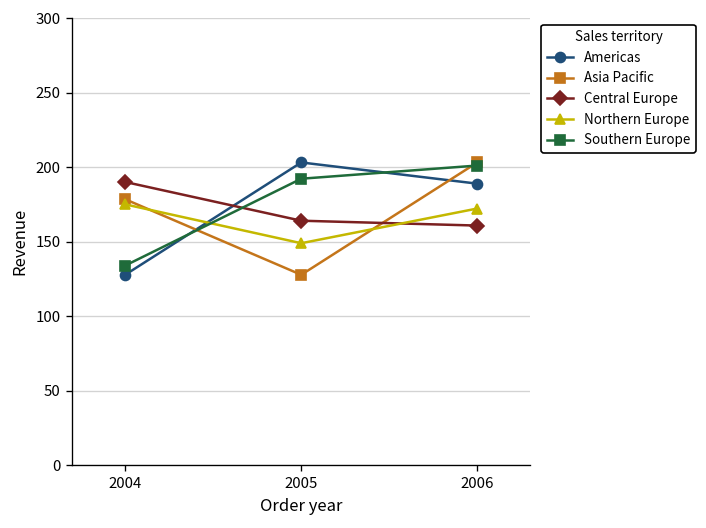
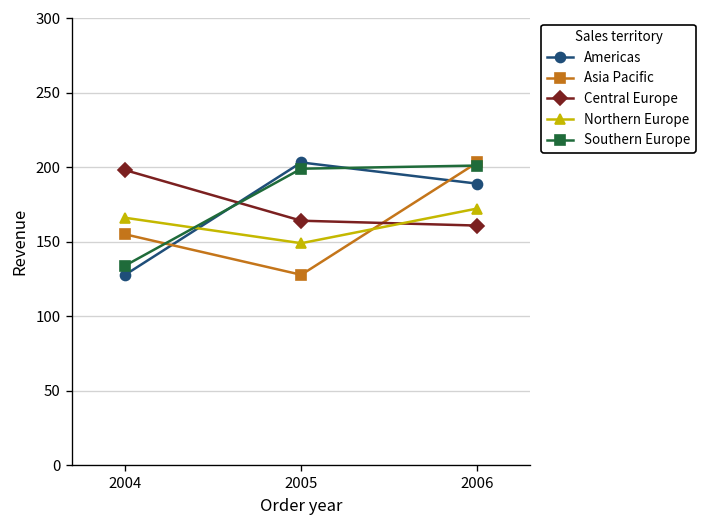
Asia Pacific, 2004: 178 -> 155
Central Europe, 2004: 190 -> 198
Northern Europe, 2004: 175 -> 166
Southern Europe, 2005: 192 -> 199
